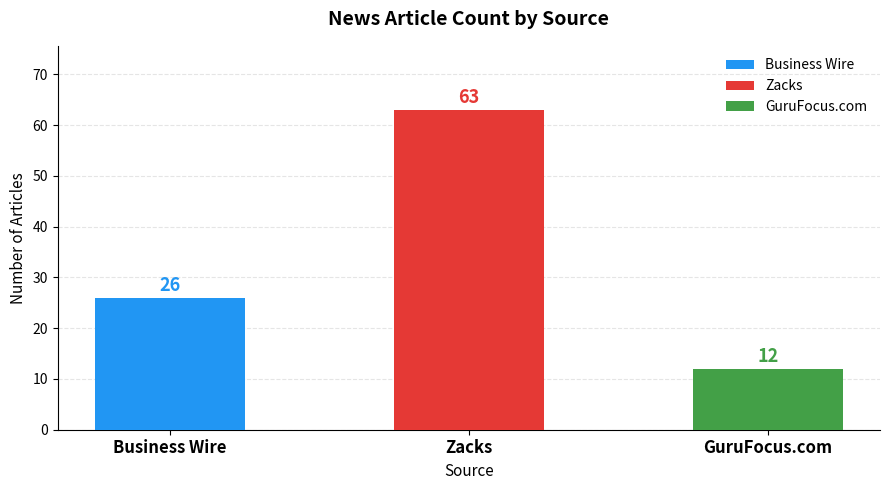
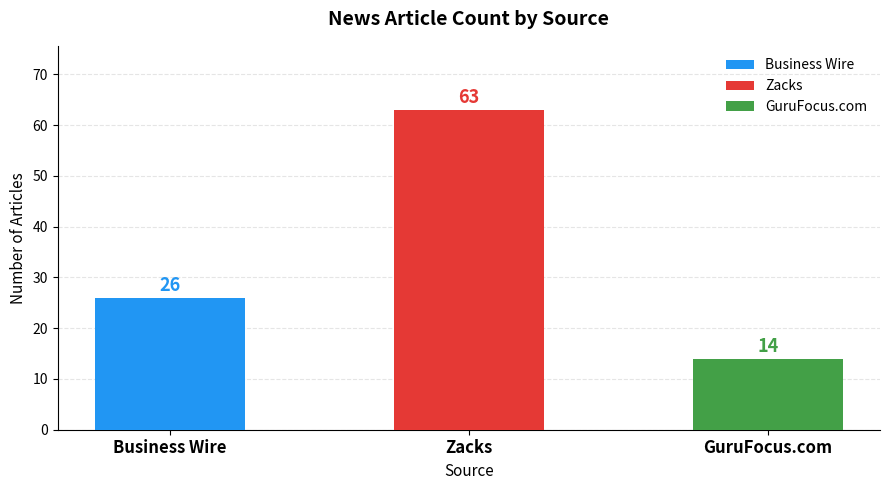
GuruFocus.com: 12 -> 14
